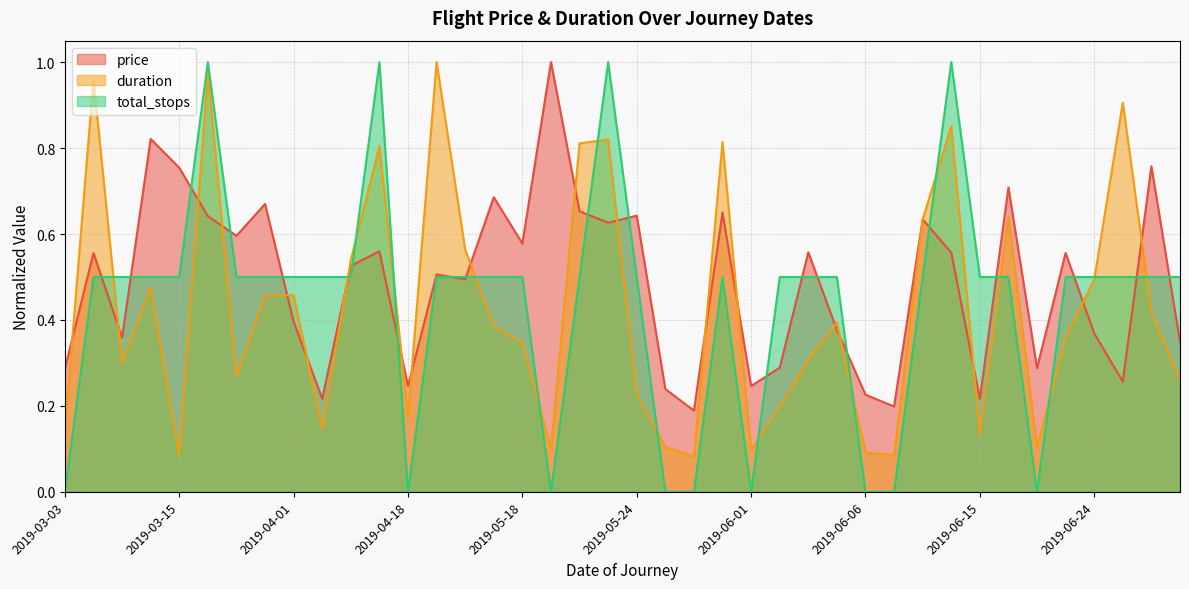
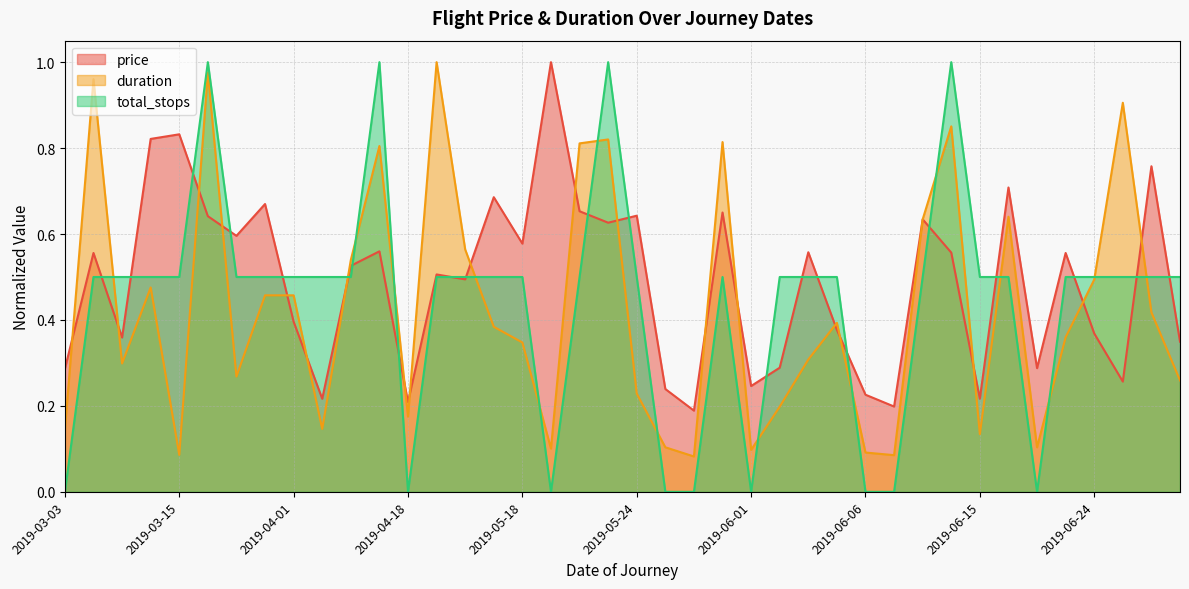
price, 2019-03-15: 0.75 -> 0.83
price, 2019-04-18: 0.25 -> 0.21
